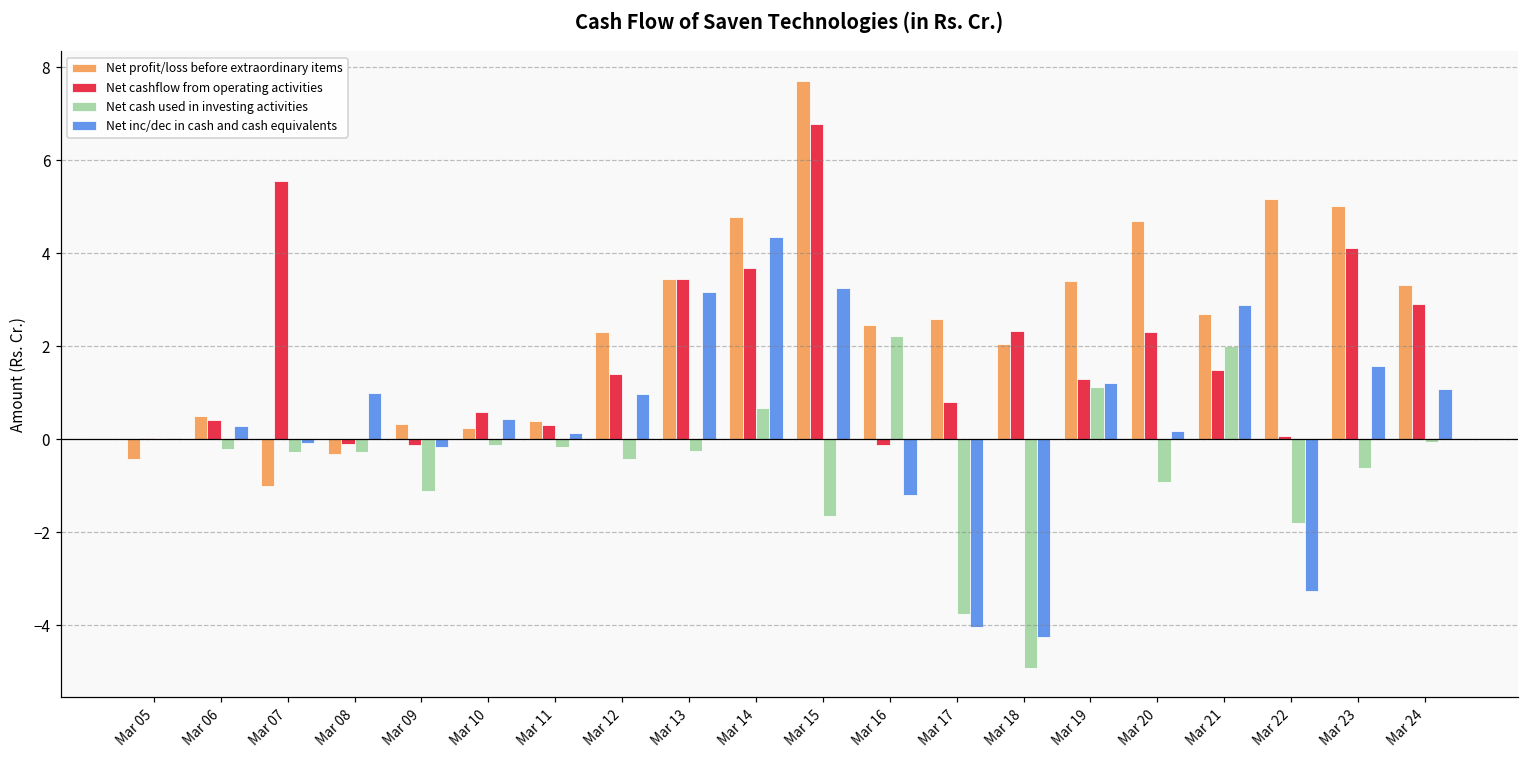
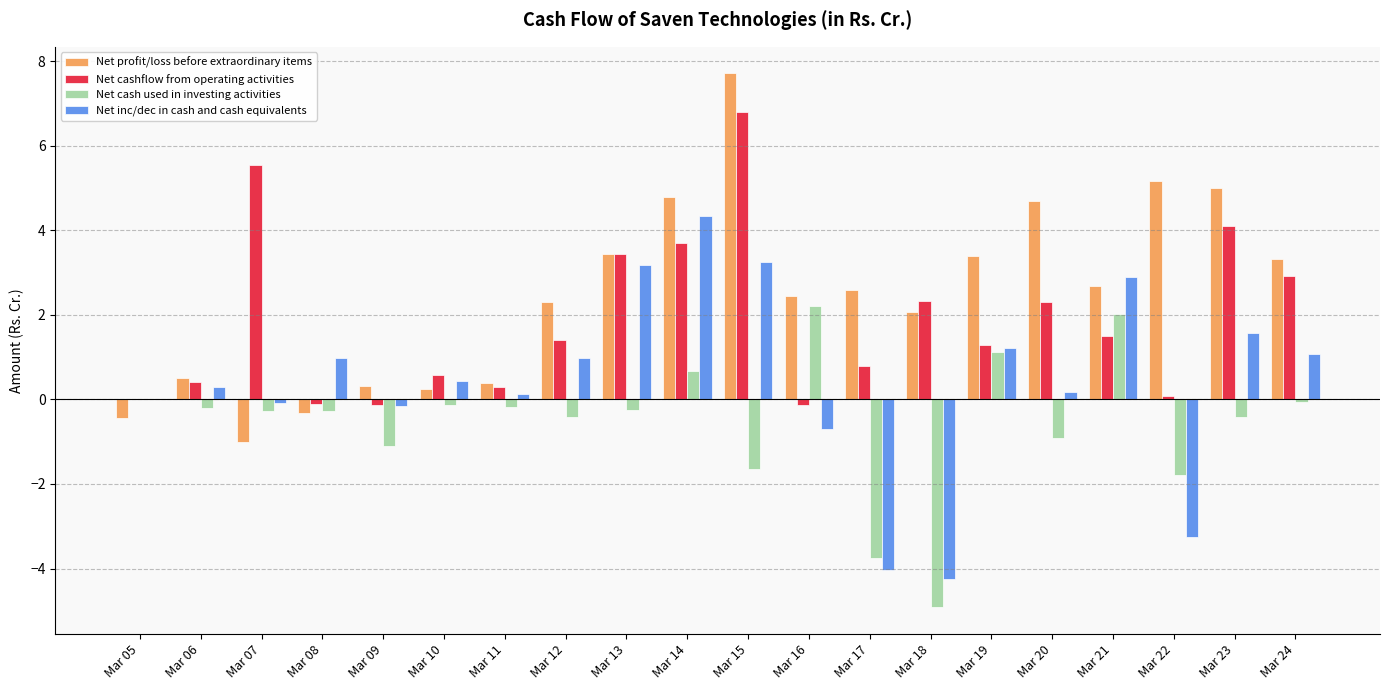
Net inc/dec in cash and cash equivalents, Mar 16: -1.2 -> -0.7
Net cash used in investing activities, Mar 23: -0.6 -> -0.4
